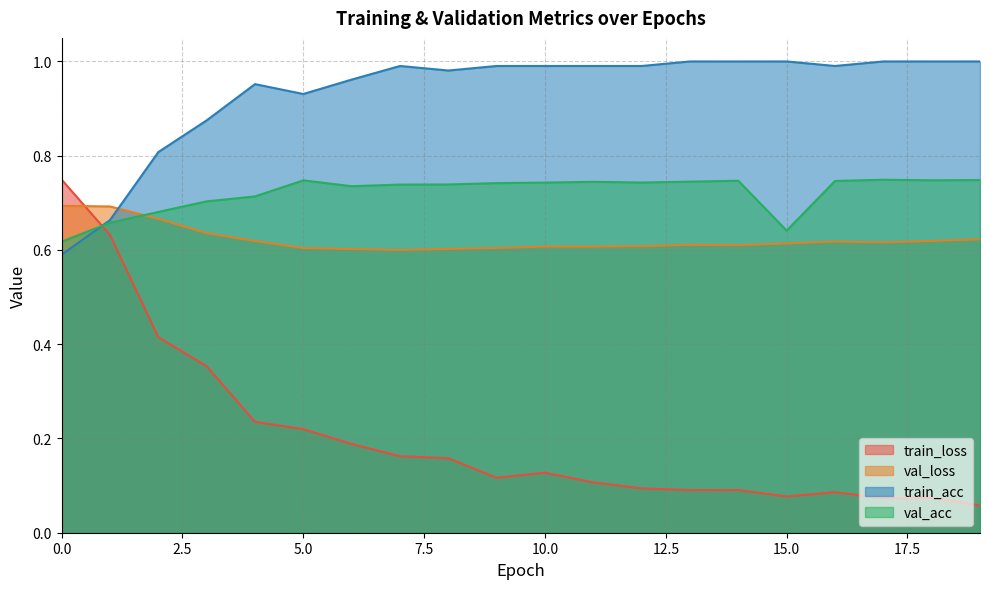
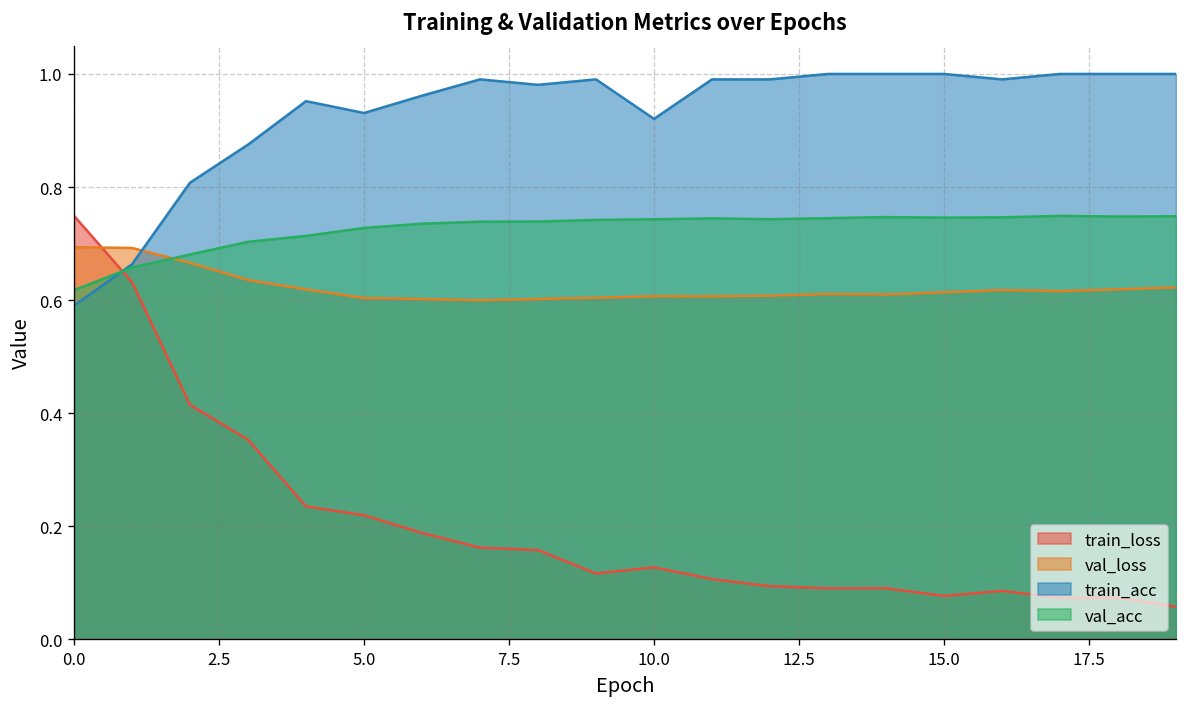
val_acc, 5.0: 0.75 -> 0.73
train_acc, 10.0: 0.99 -> 0.92
val_acc, 15.0: 0.64 -> 0.75
